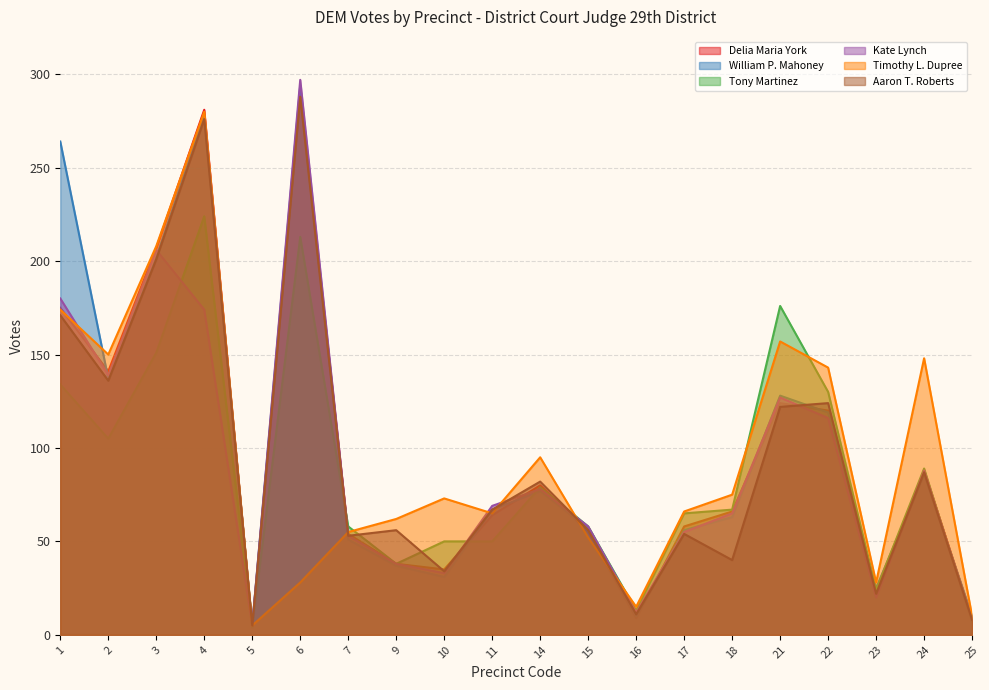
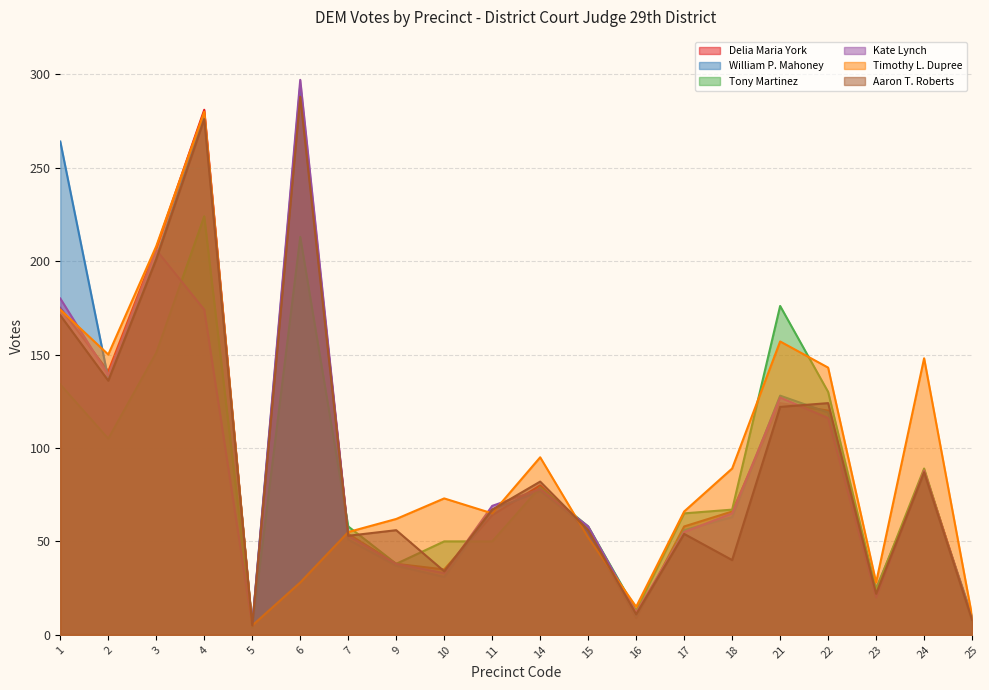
Timothy L. Dupree, 18: 75 -> 89
